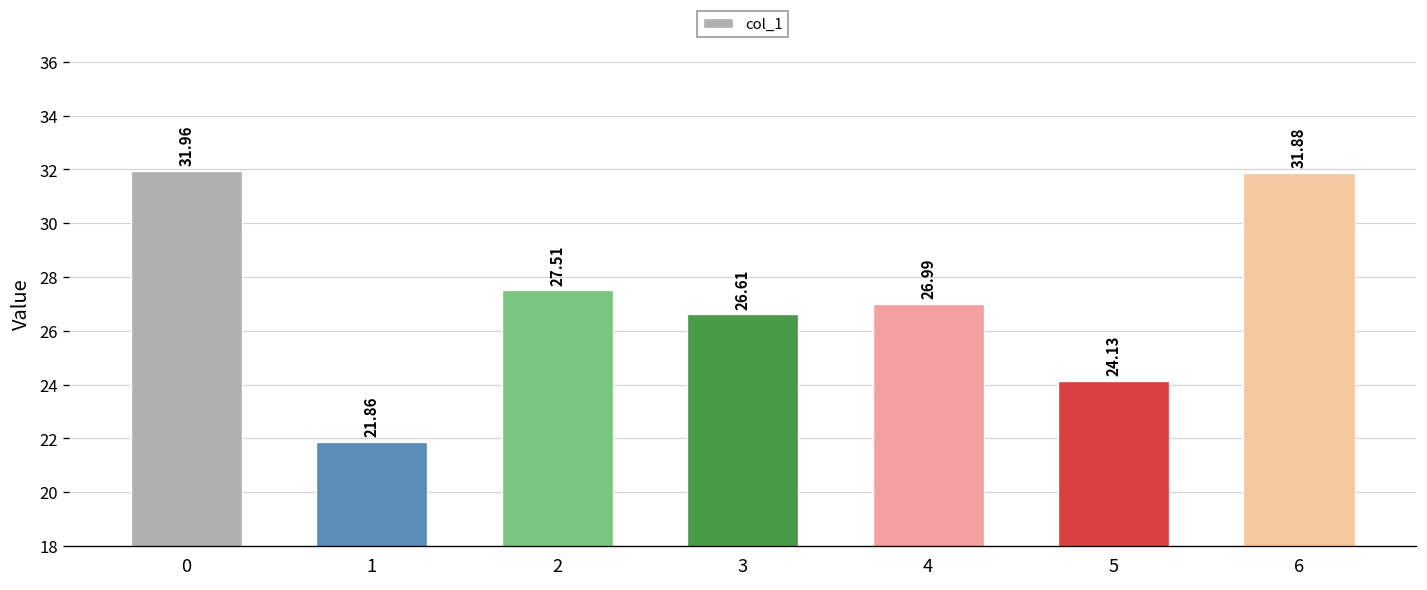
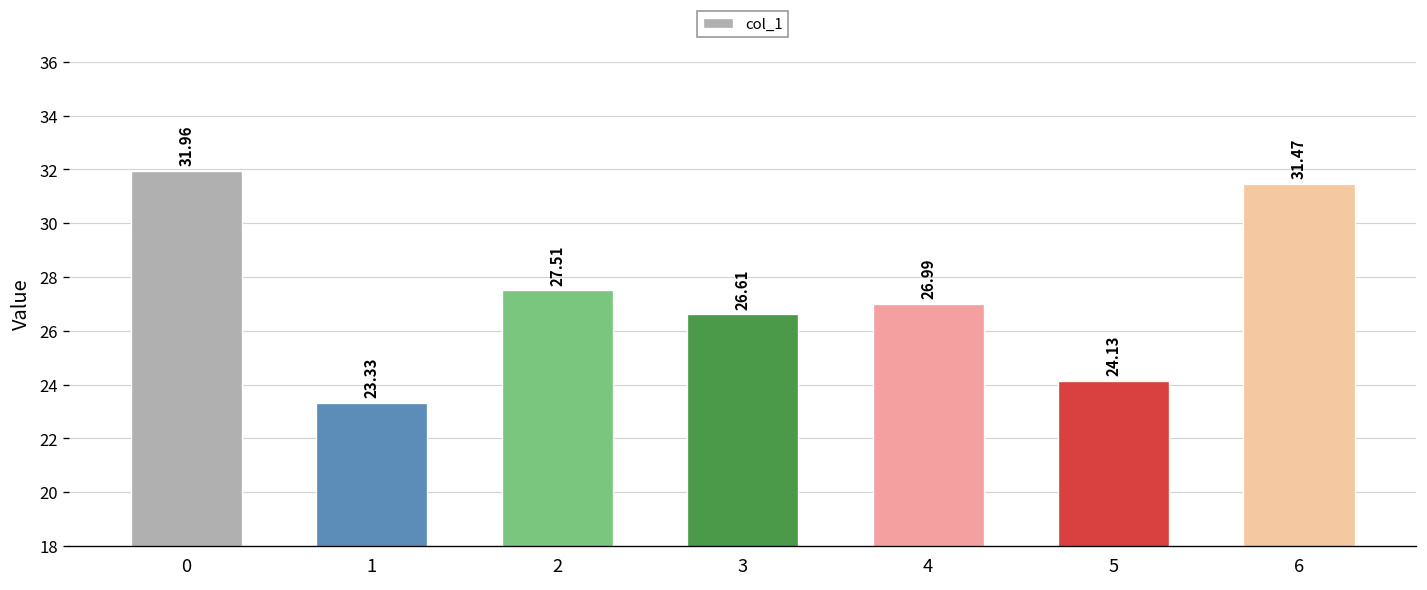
1: 21.86 -> 23.33
6: 31.88 -> 31.47
